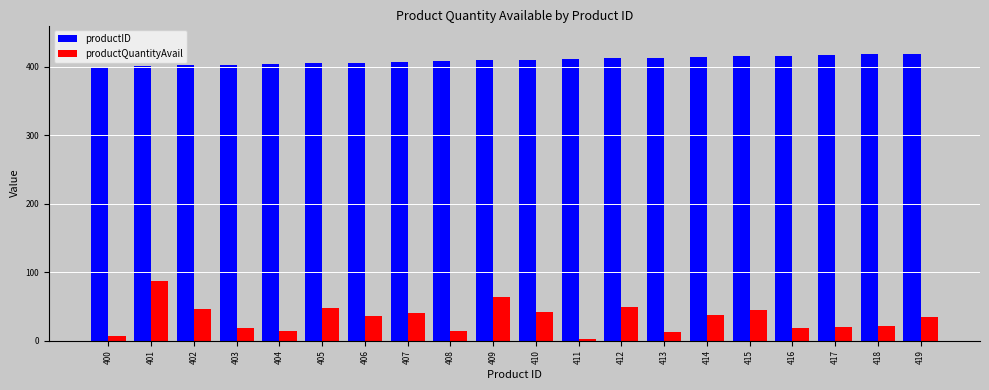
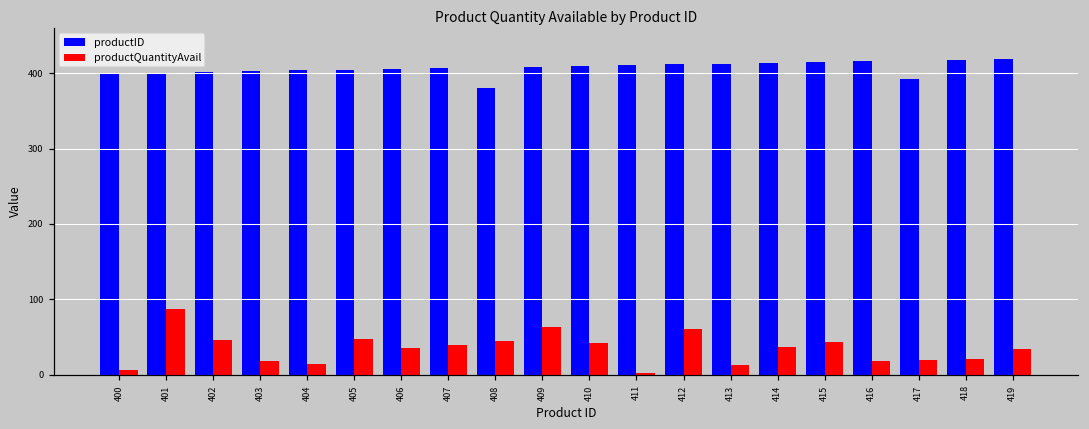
productID, 408: 410 -> 380
productQuantityAvail, 408: 10 -> 50
productQuantityAvail, 412: 50 -> 60
productID, 417: 420 -> 390
